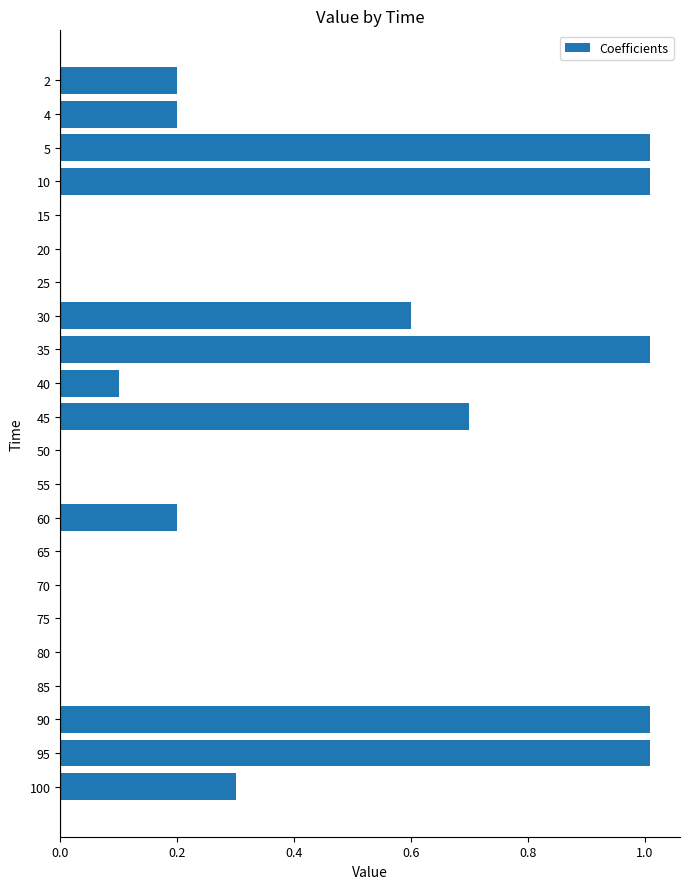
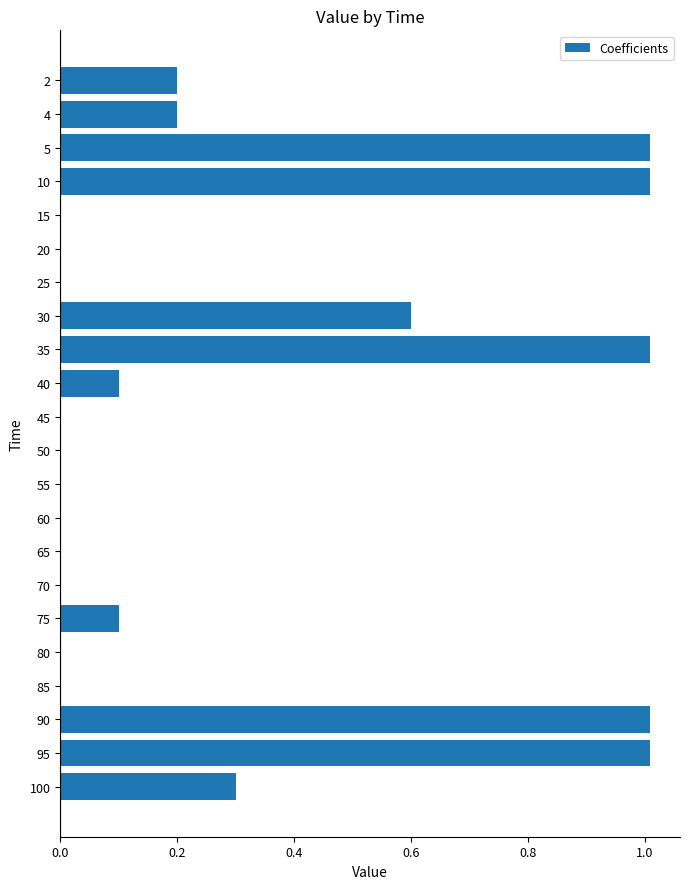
45: 0.7 -> 0.0
60: 0.2 -> 0.0
75: 0.0 -> 0.1
